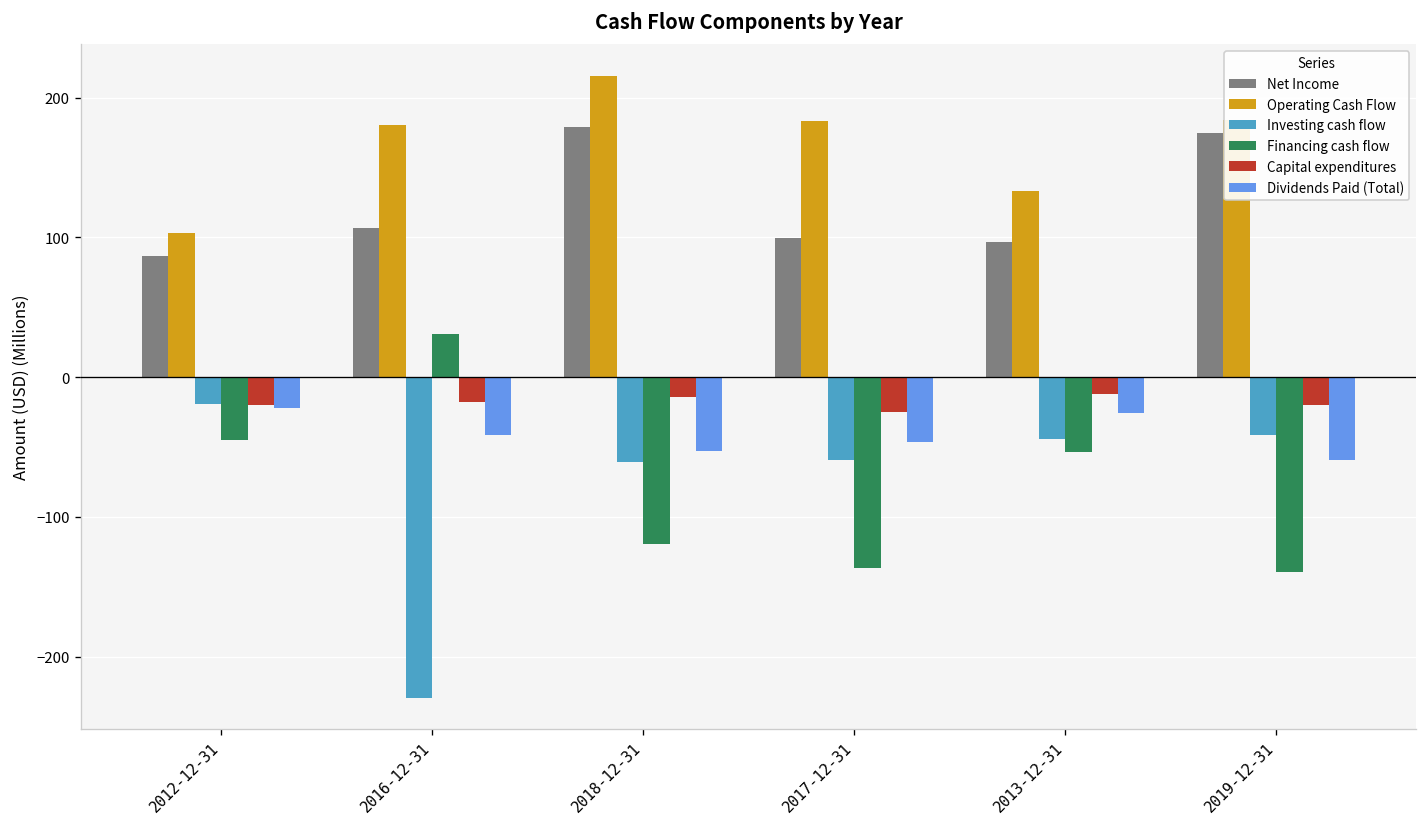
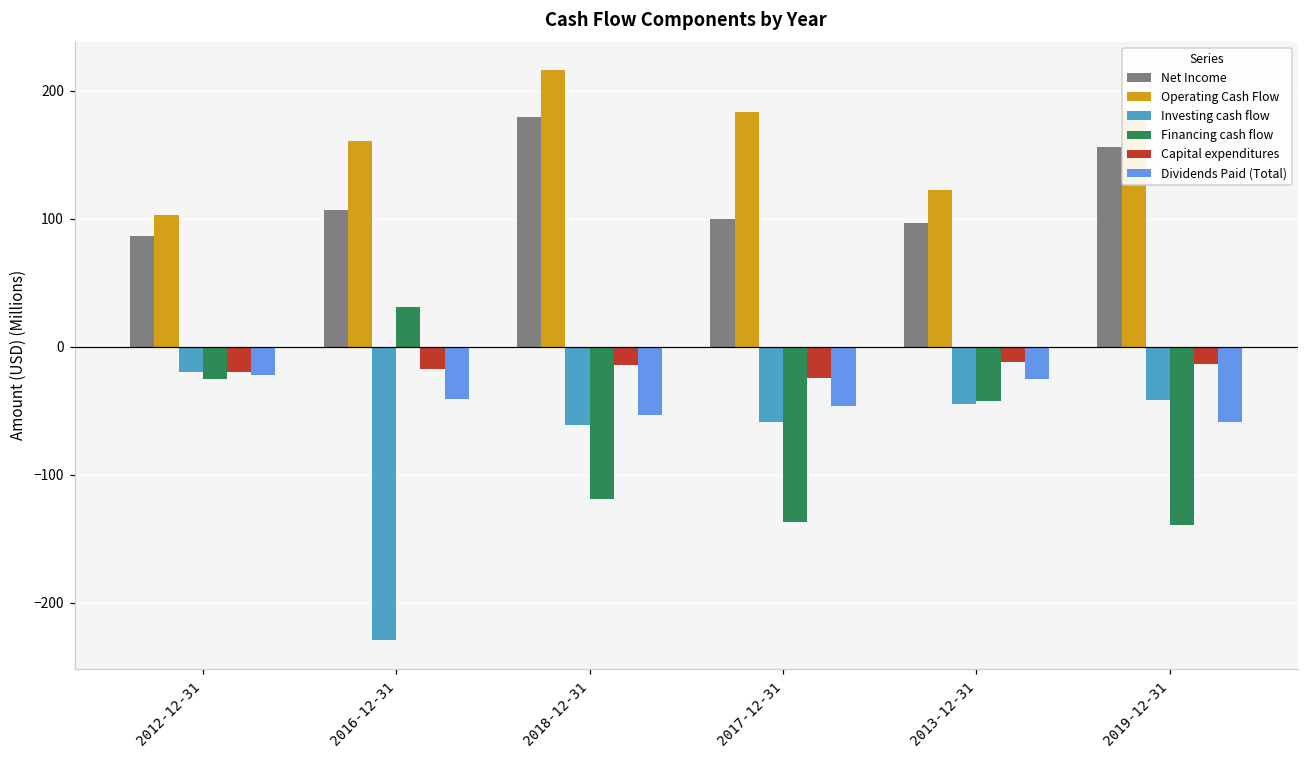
Financing cash flow, 2012-12-31: -45 -> -25
Operating Cash Flow, 2016-12-31: 180 -> 161
Operating Cash Flow, 2013-12-31: 133 -> 123
Financing cash flow, 2013-12-31: -54 -> -43
Net Income, 2019-12-31: 175 -> 156
Capital expenditures, 2019-12-31: -20 -> -13
